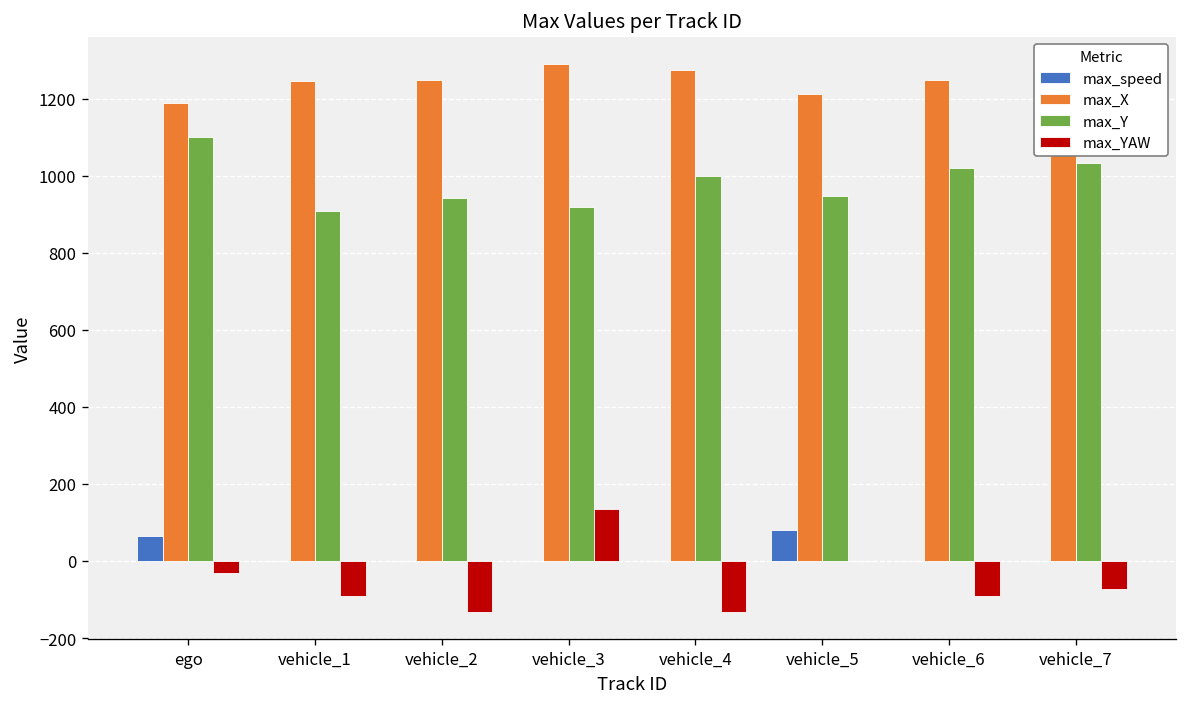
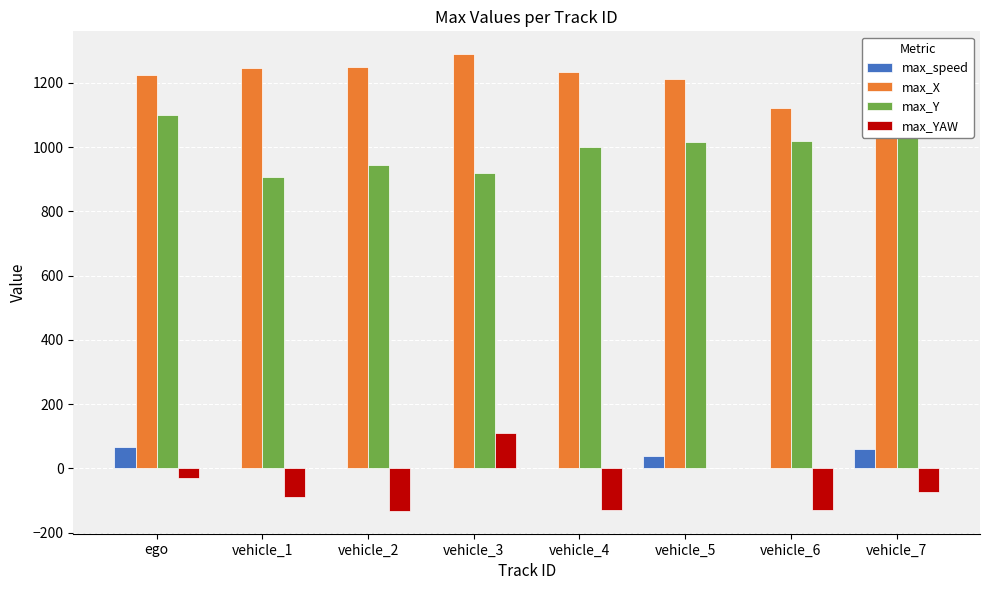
max_X, ego: 1190 -> 1220
max_YAW, vehicle_3: 140 -> 110
max_X, vehicle_4: 1280 -> 1230
max_speed, vehicle_5: 80 -> 40
max_Y, vehicle_5: 950 -> 1020
max_X, vehicle_6: 1250 -> 1120
max_YAW, vehicle_6: -90 -> -130
max_speed, vehicle_7: 0 -> 60
